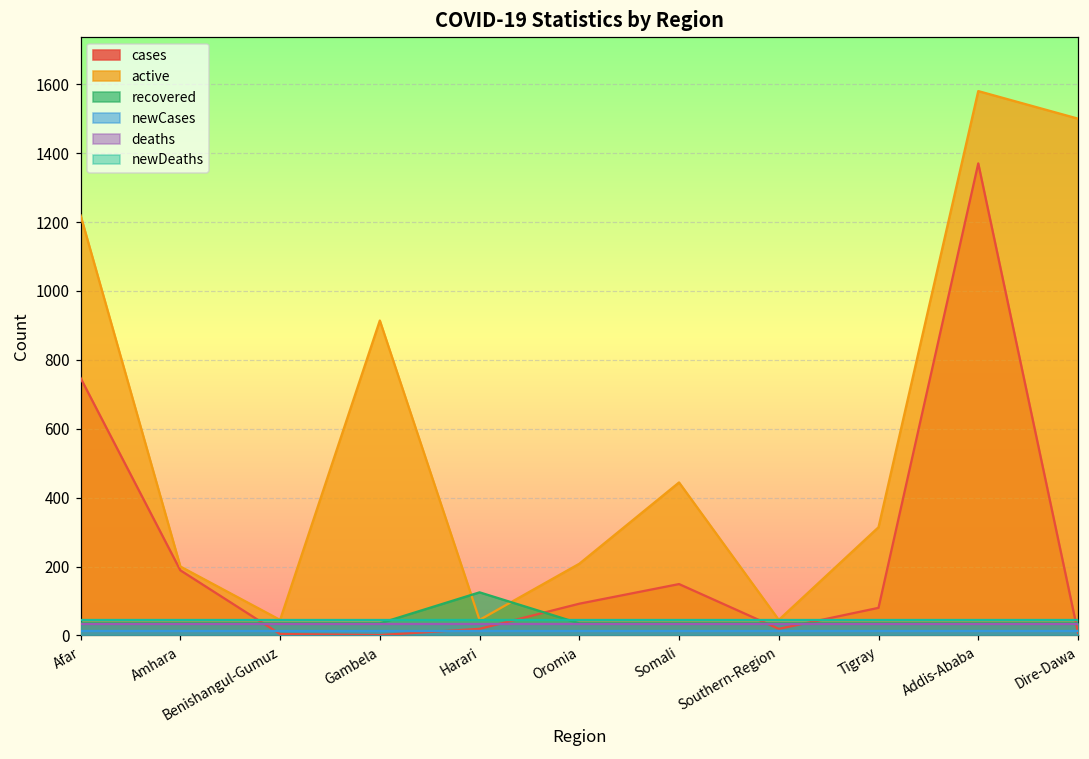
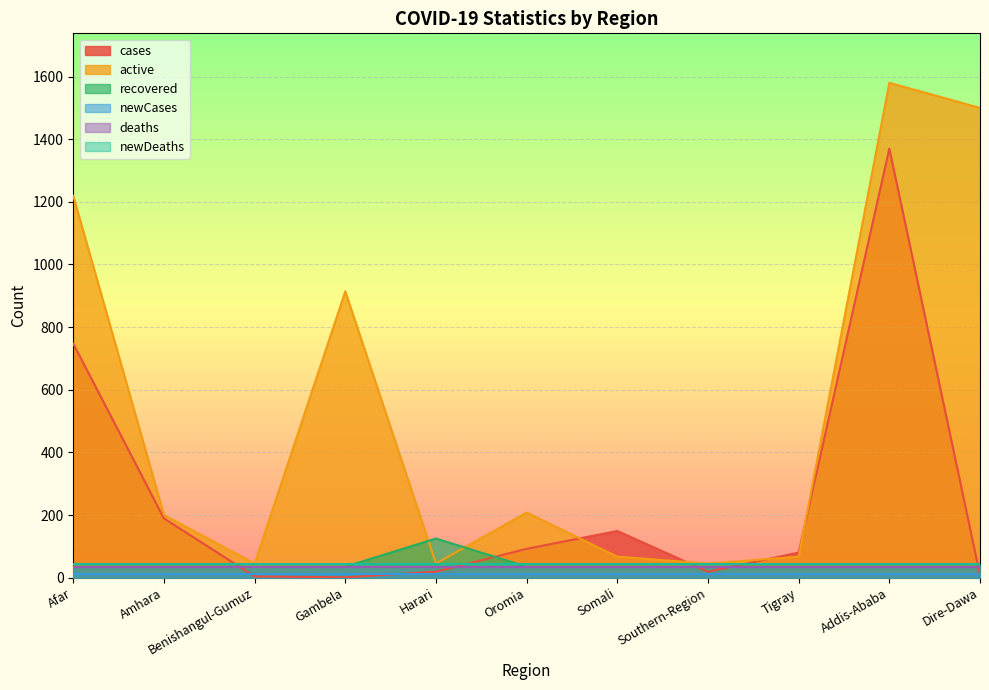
active, Somali: 440 -> 70
active, Tigray: 310 -> 70
